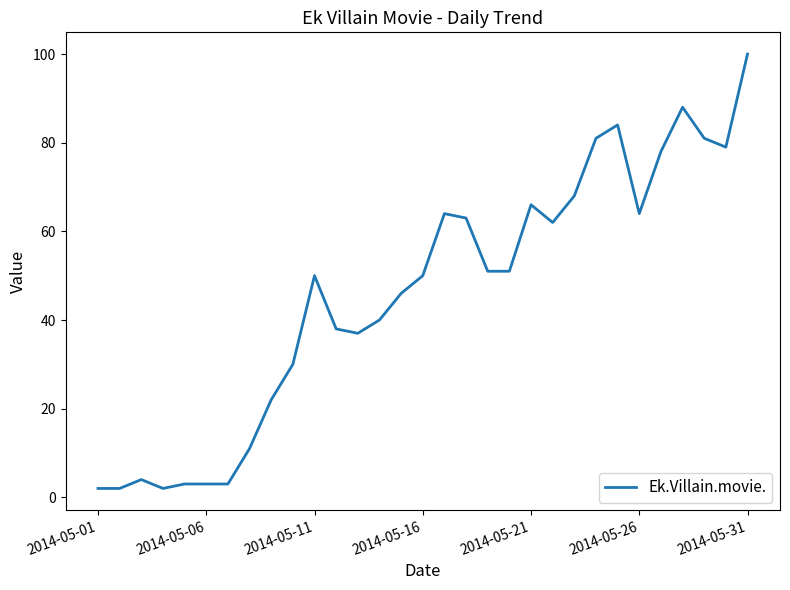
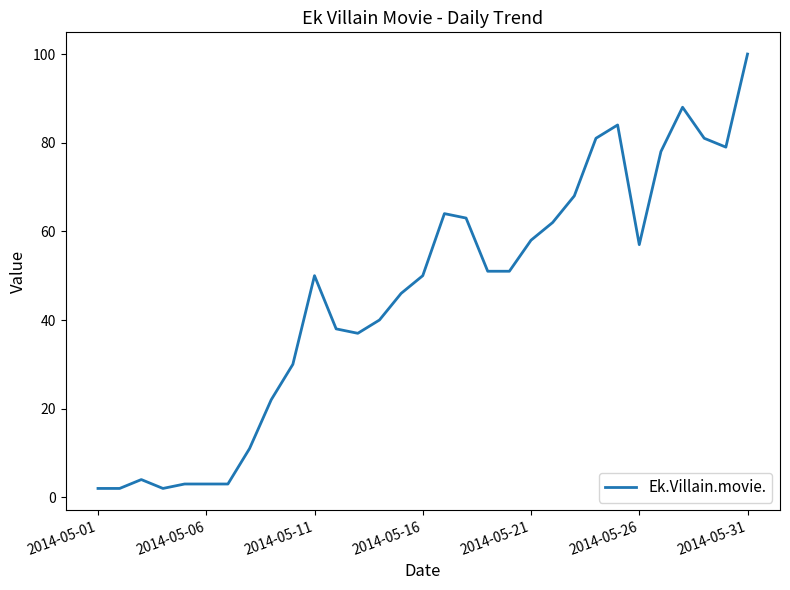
2014-05-21: 66 -> 58
2014-05-26: 64 -> 57
